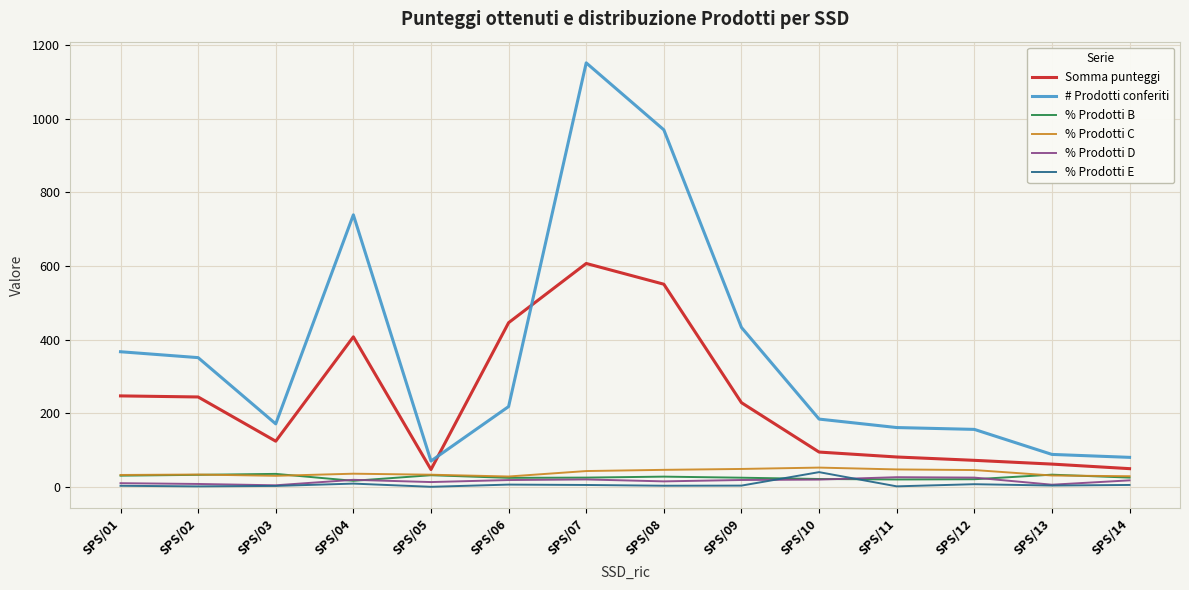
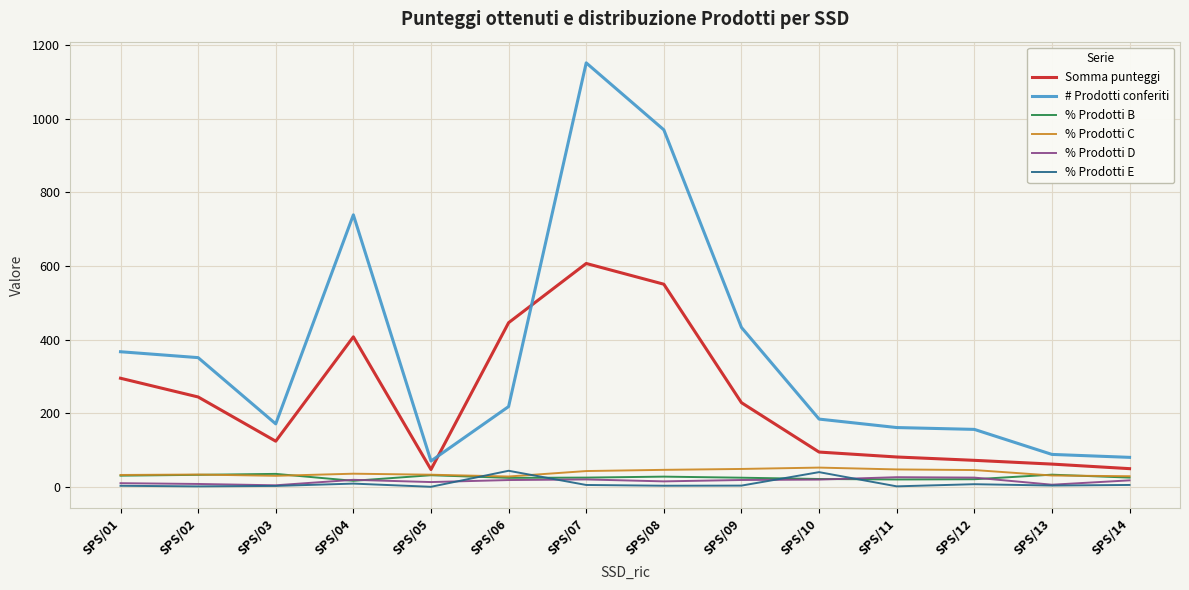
Somma punteggi, SPS/01: 250 -> 300
% Prodotti E, SPS/06: 10 -> 40
